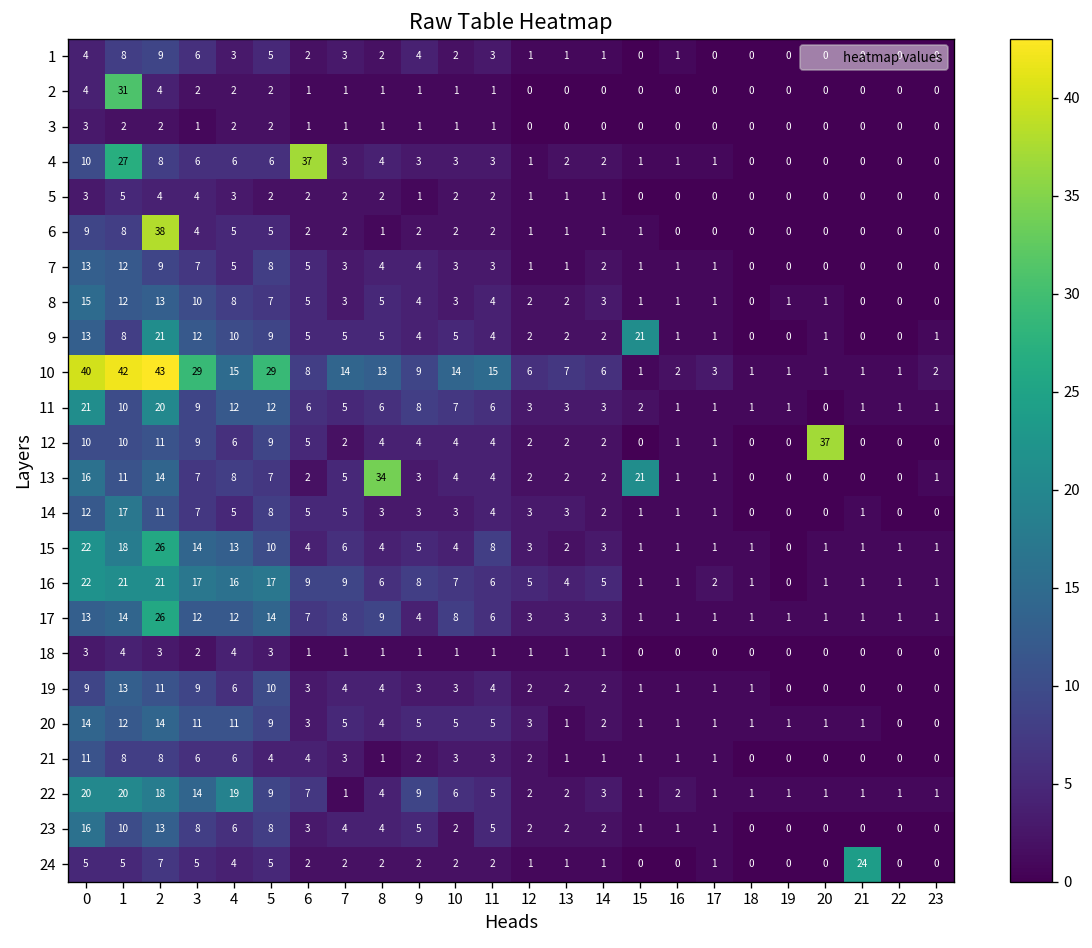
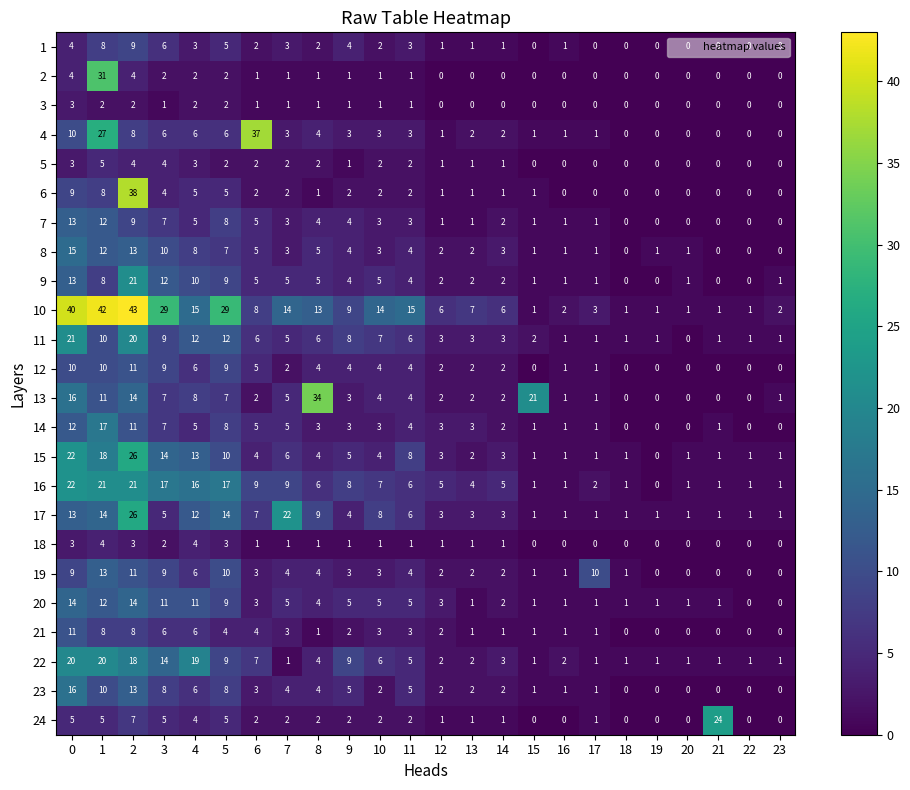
9, 15: 21 -> 1
12, 20: 37 -> 0
17, 3: 12 -> 5
17, 7: 8 -> 22
19, 17: 1 -> 10
